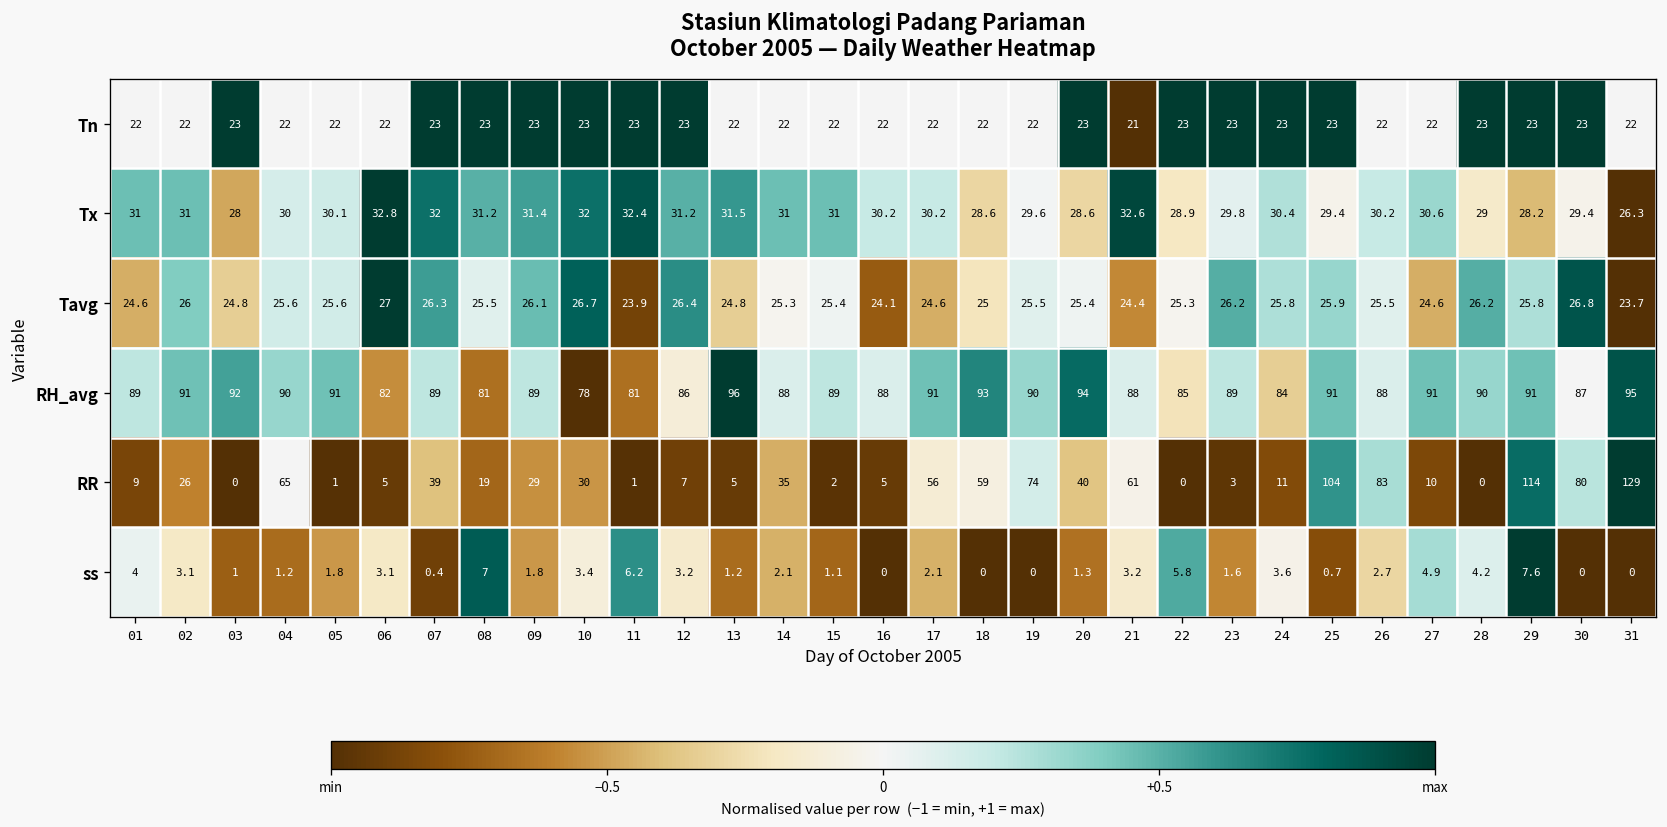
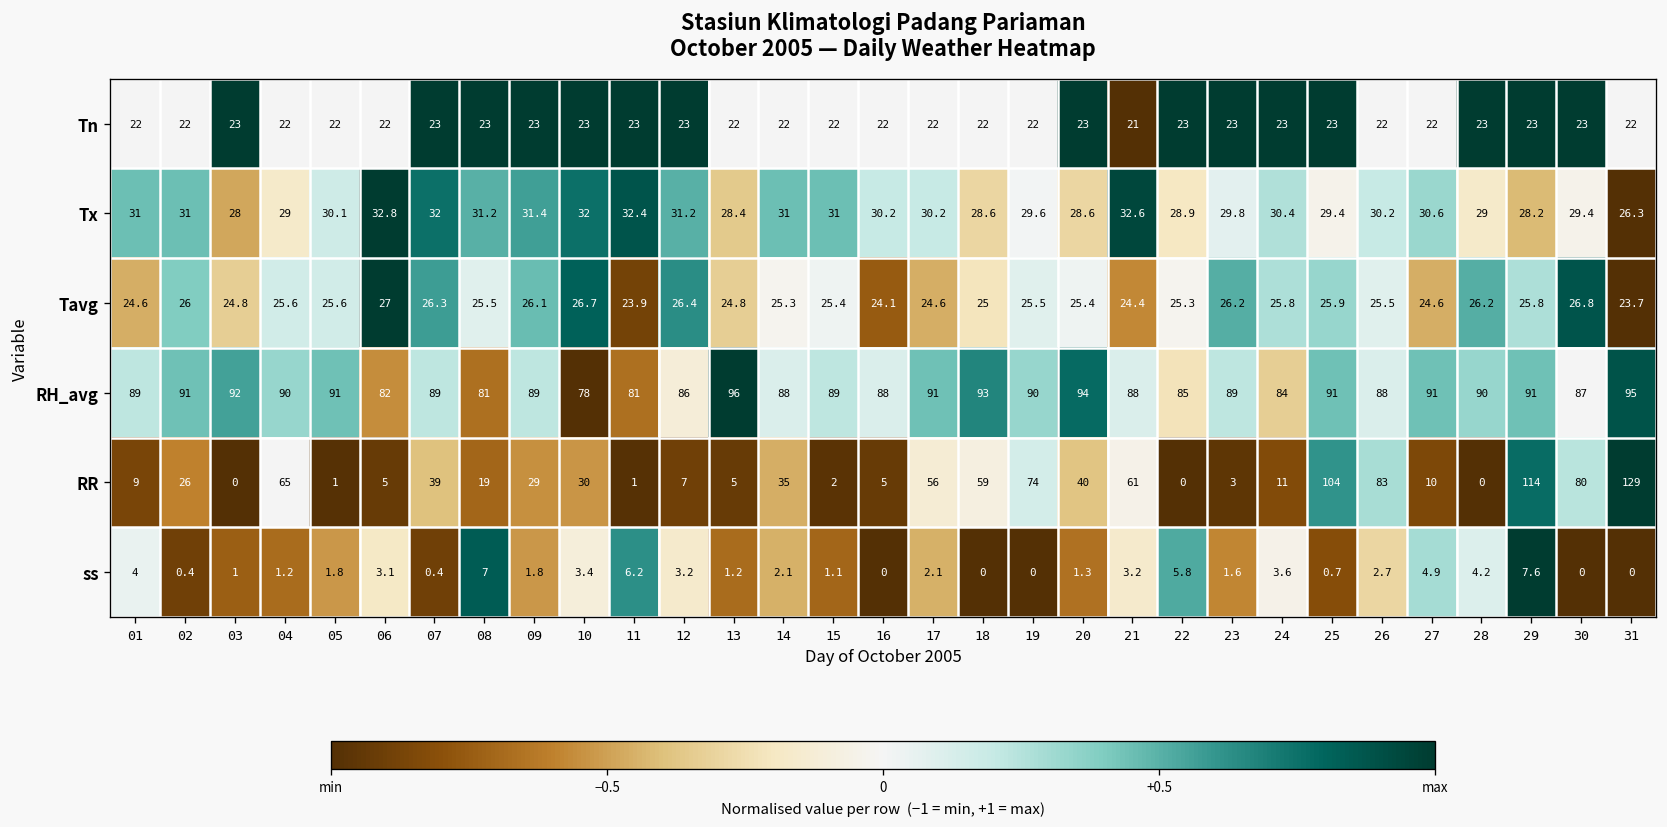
Tx, 04: 30 -> 29
Tx, 13: 31.5 -> 28.4
ss, 02: 3.1 -> 0.4
